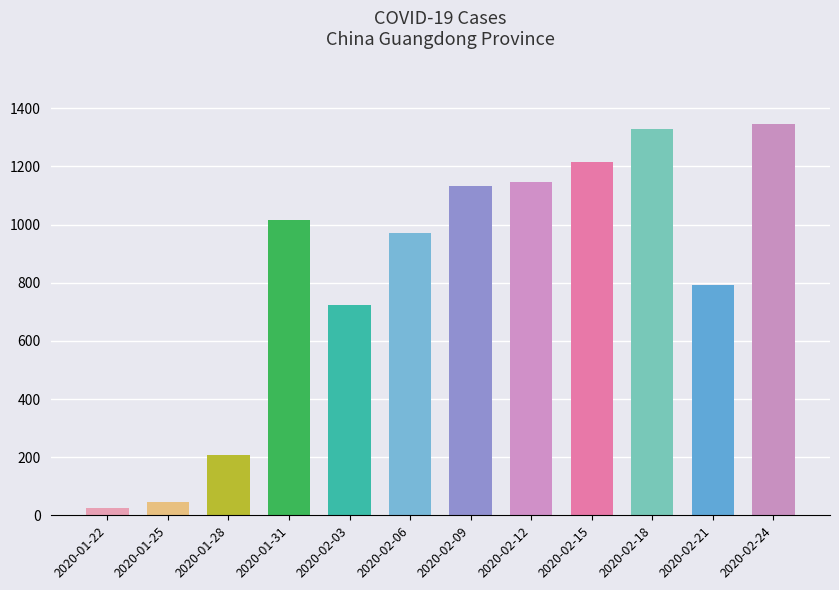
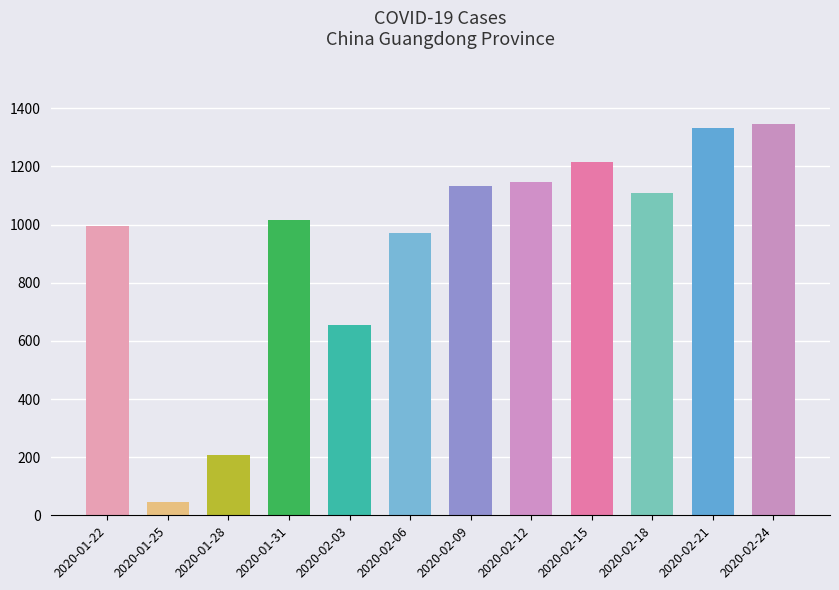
2020-01-22: 30 -> 1000
2020-02-03: 730 -> 660
2020-02-18: 1330 -> 1110
2020-02-21: 790 -> 1330
